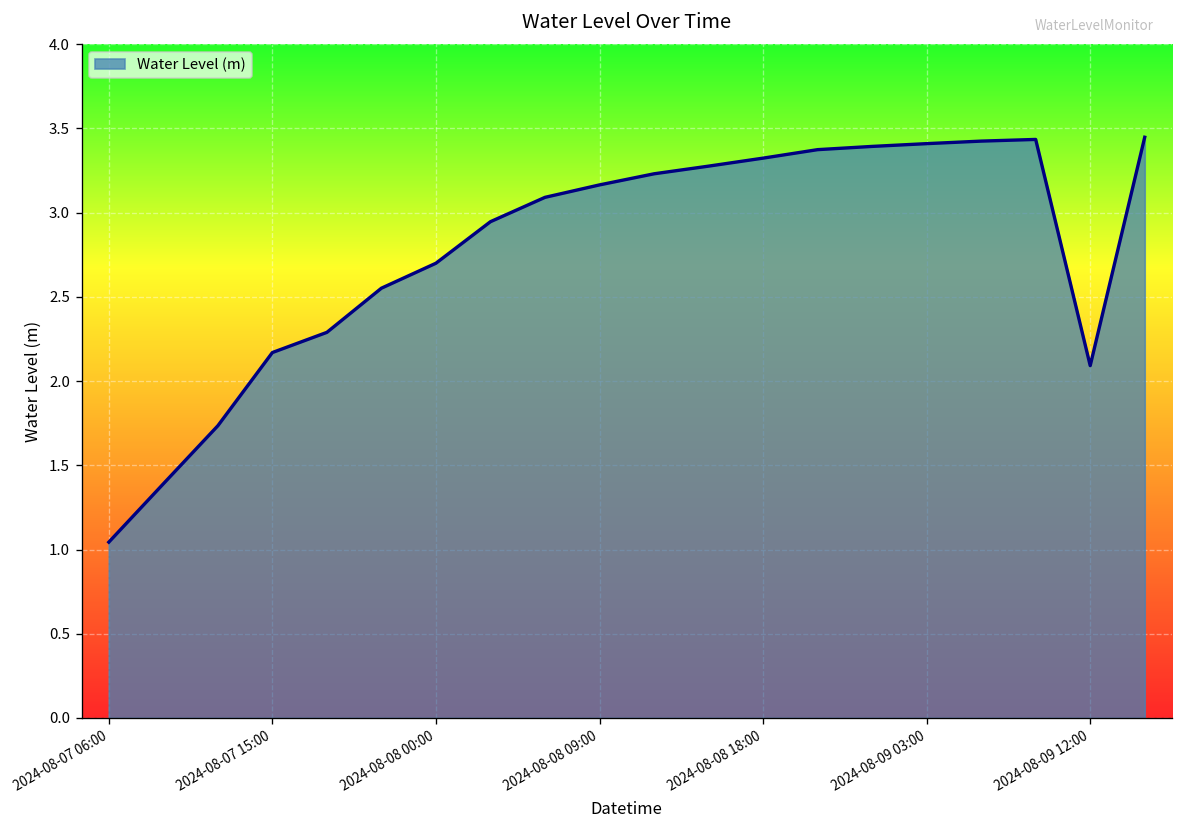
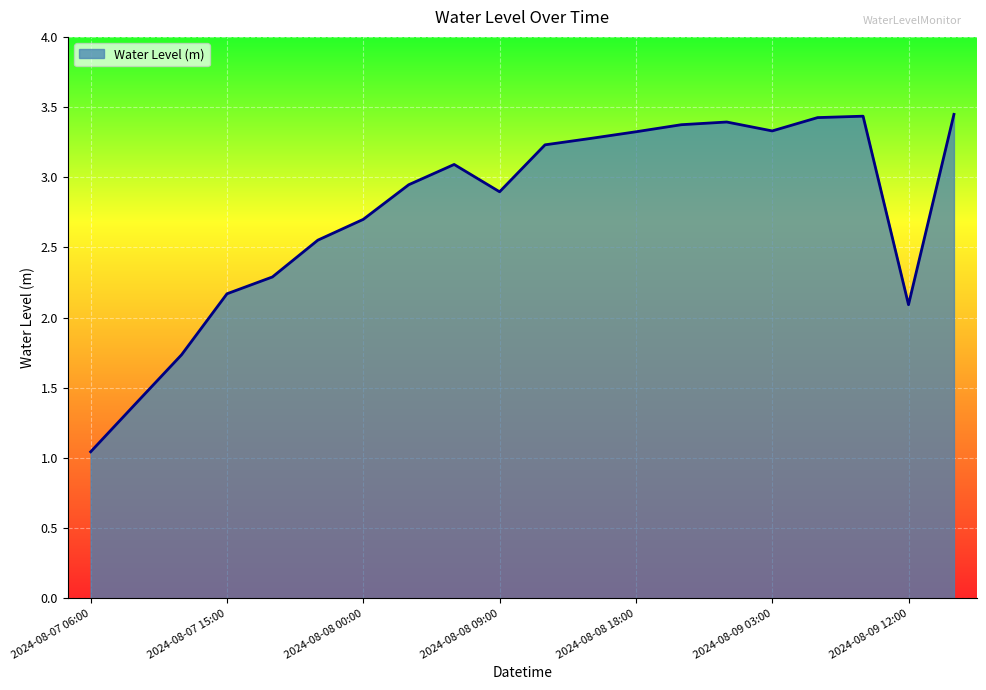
2024-08-08 09:00: 3.17 -> 2.90
2024-08-09 03:00: 3.41 -> 3.33
